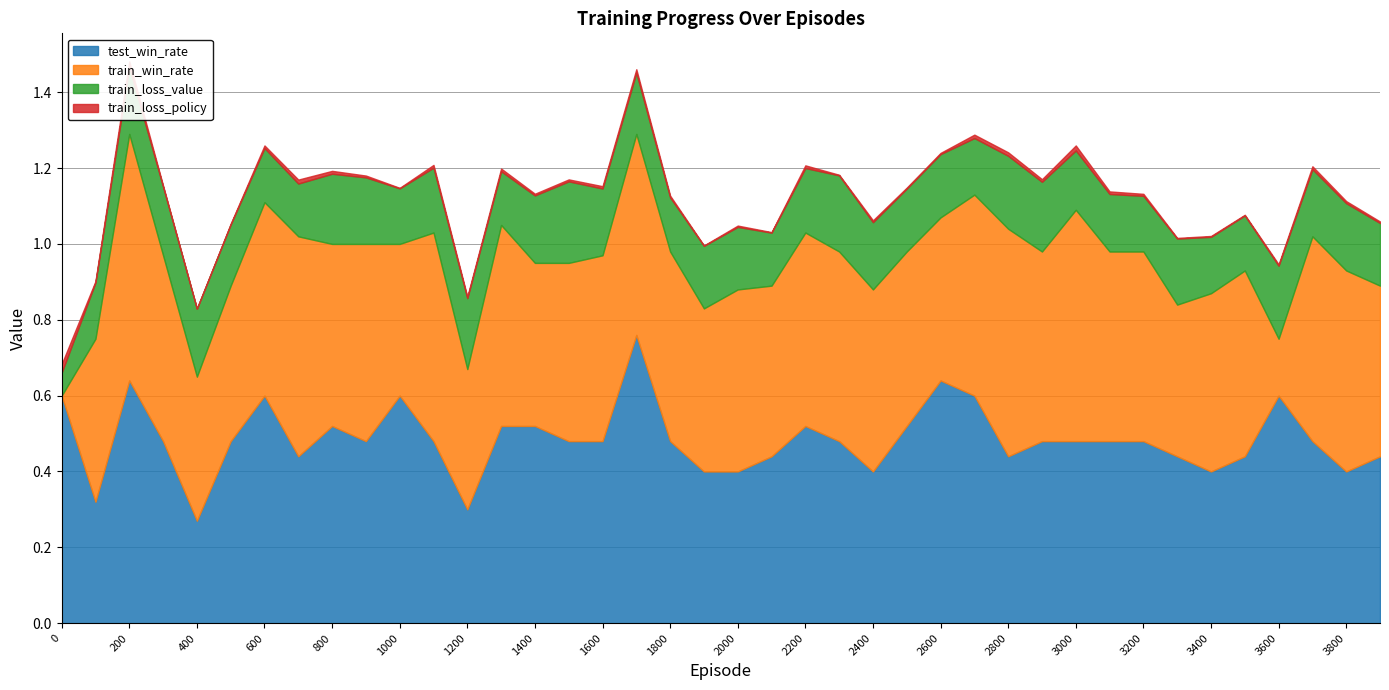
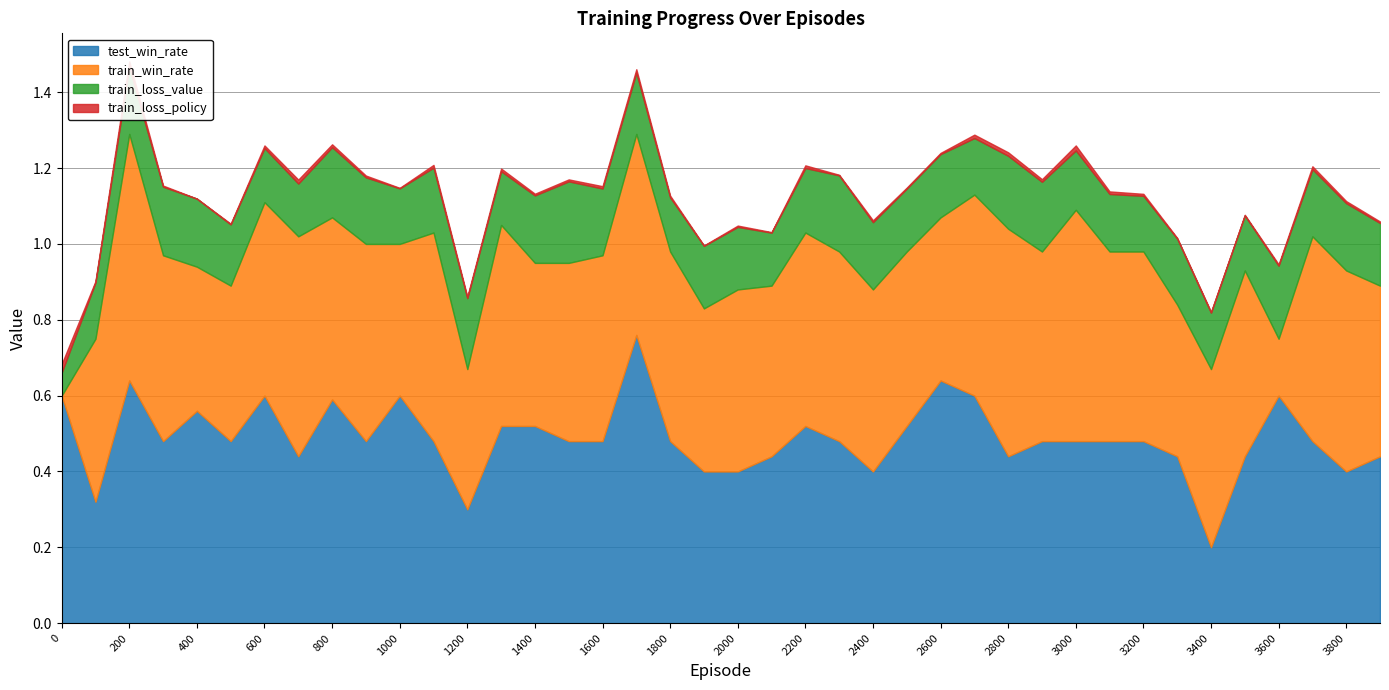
test_win_rate, 400: 0.27 -> 0.56
test_win_rate, 800: 0.52 -> 0.59
test_win_rate, 3400: 0.4 -> 0.2
